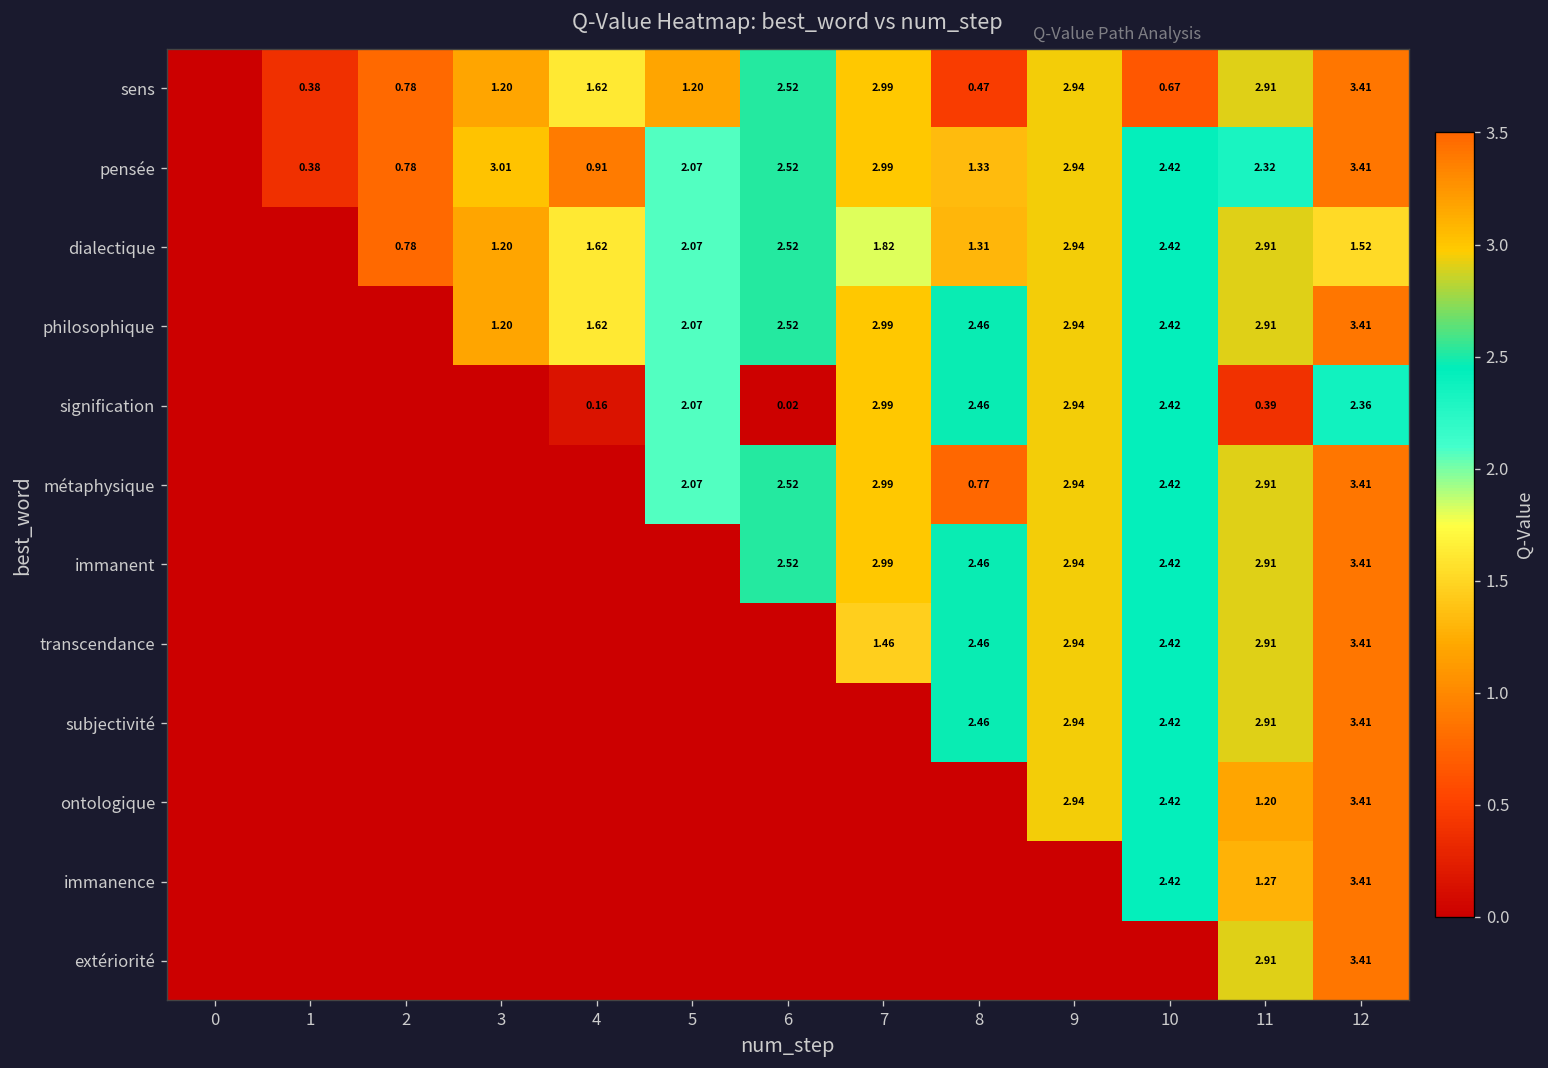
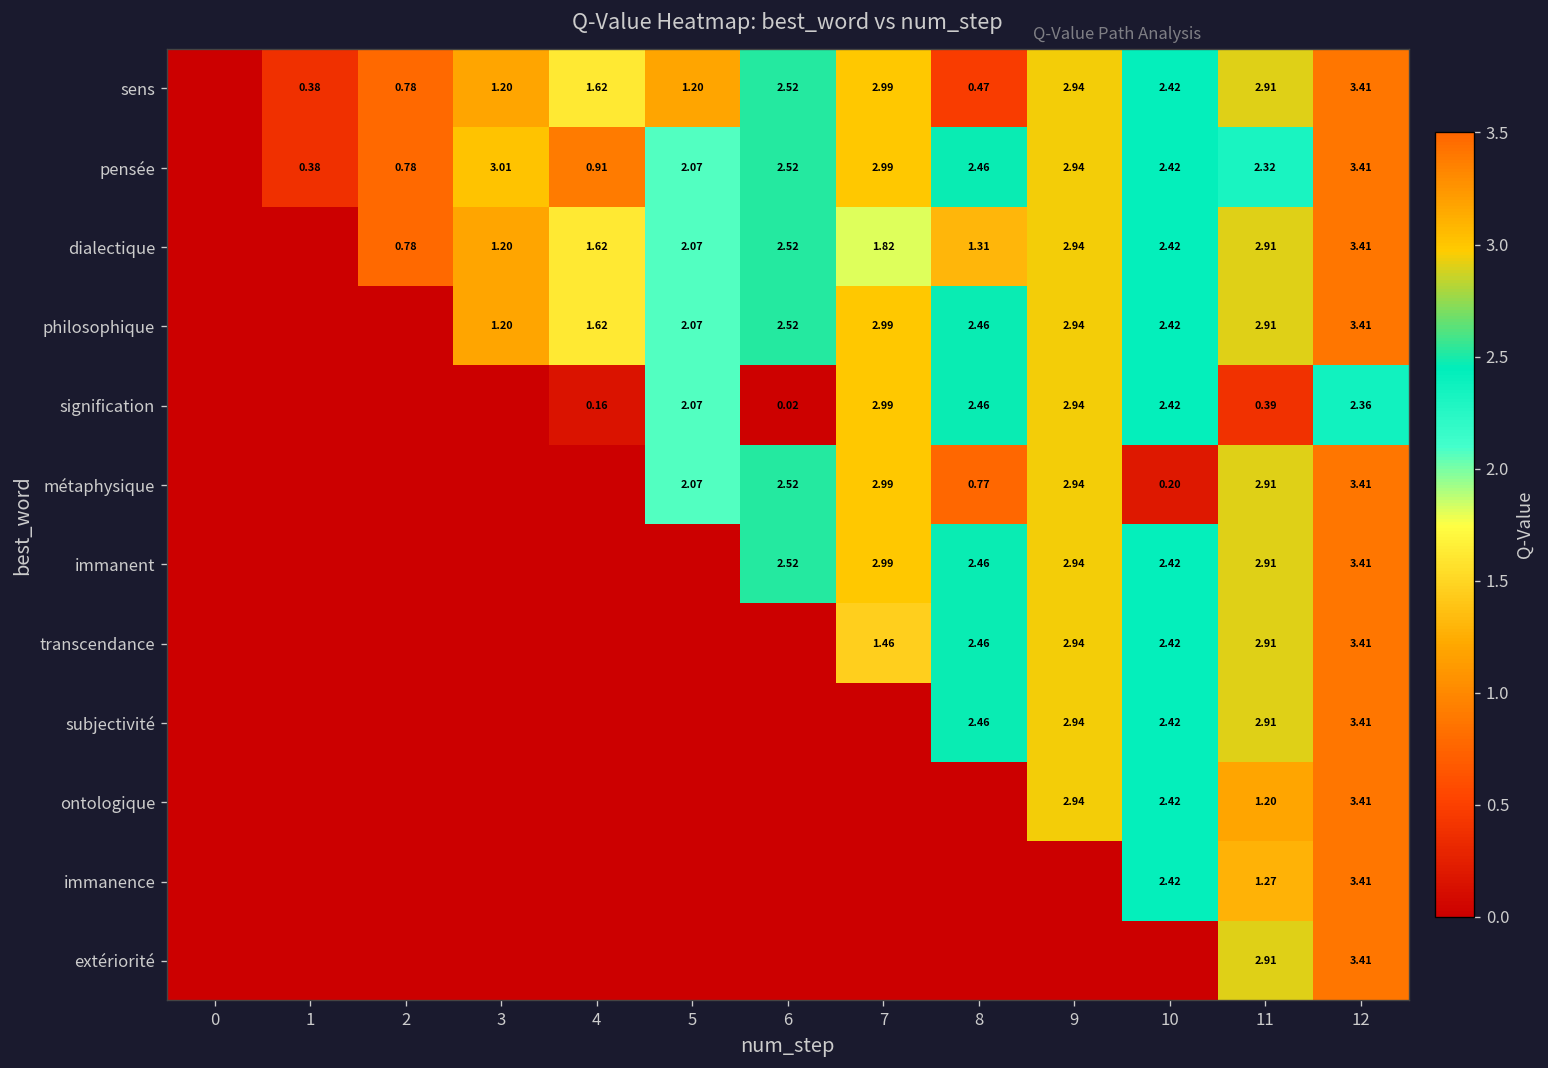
sens, 10: 0.67 -> 2.42
pensée, 8: 1.33 -> 2.46
dialectique, 12: 1.52 -> 3.41
métaphysique, 10: 2.42 -> 0.20
